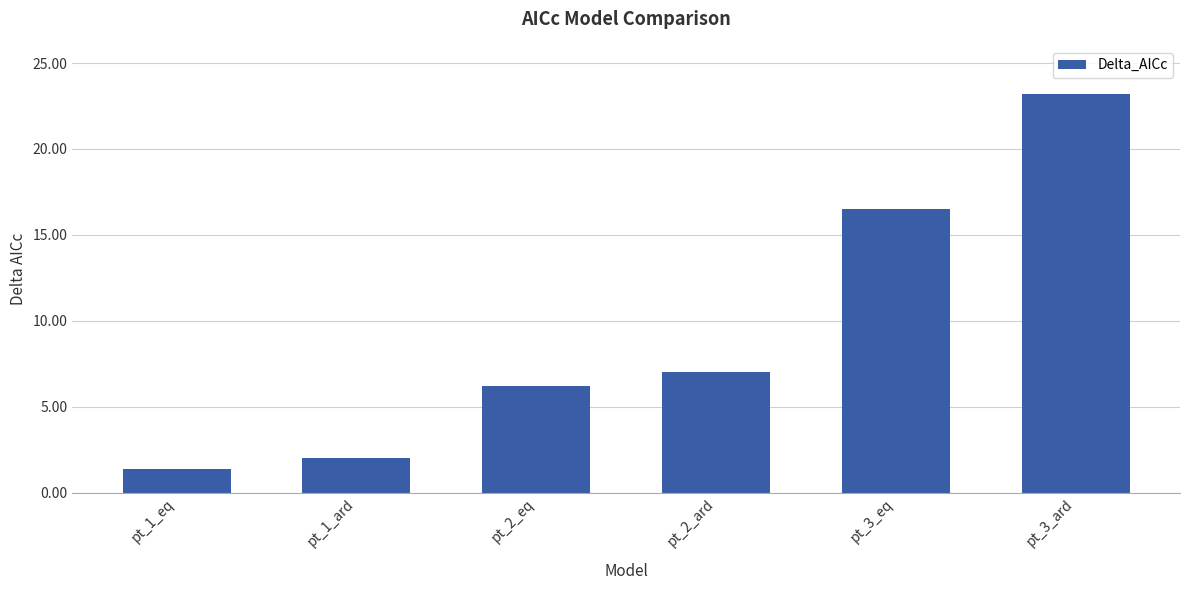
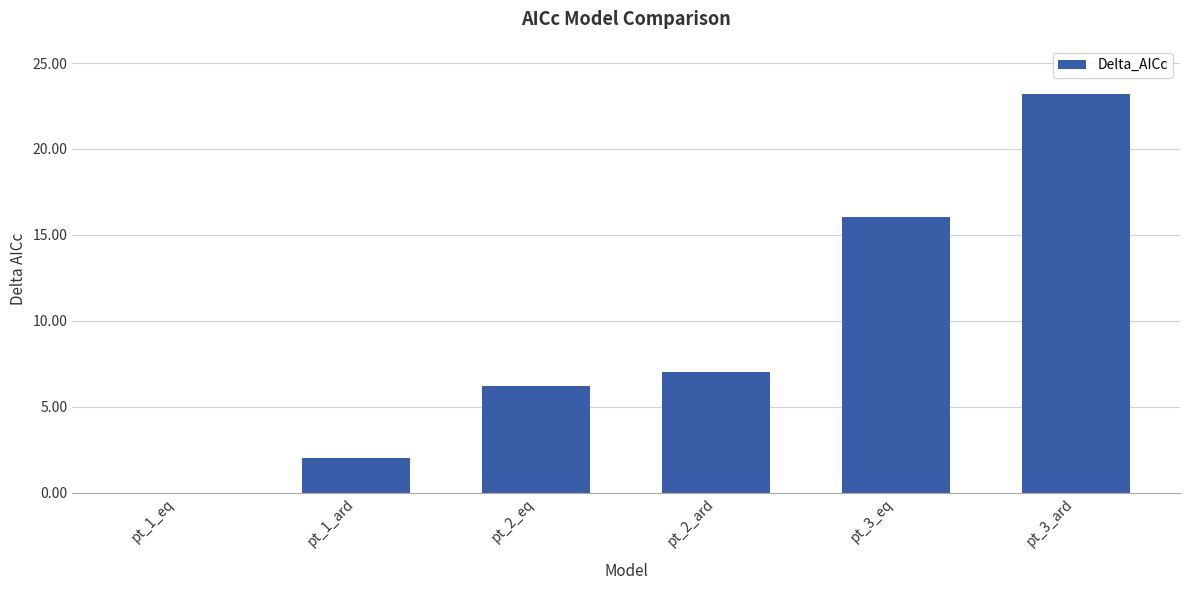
pt_1_eq: 1.4 -> 0.0
pt_3_eq: 16.5 -> 16.0
